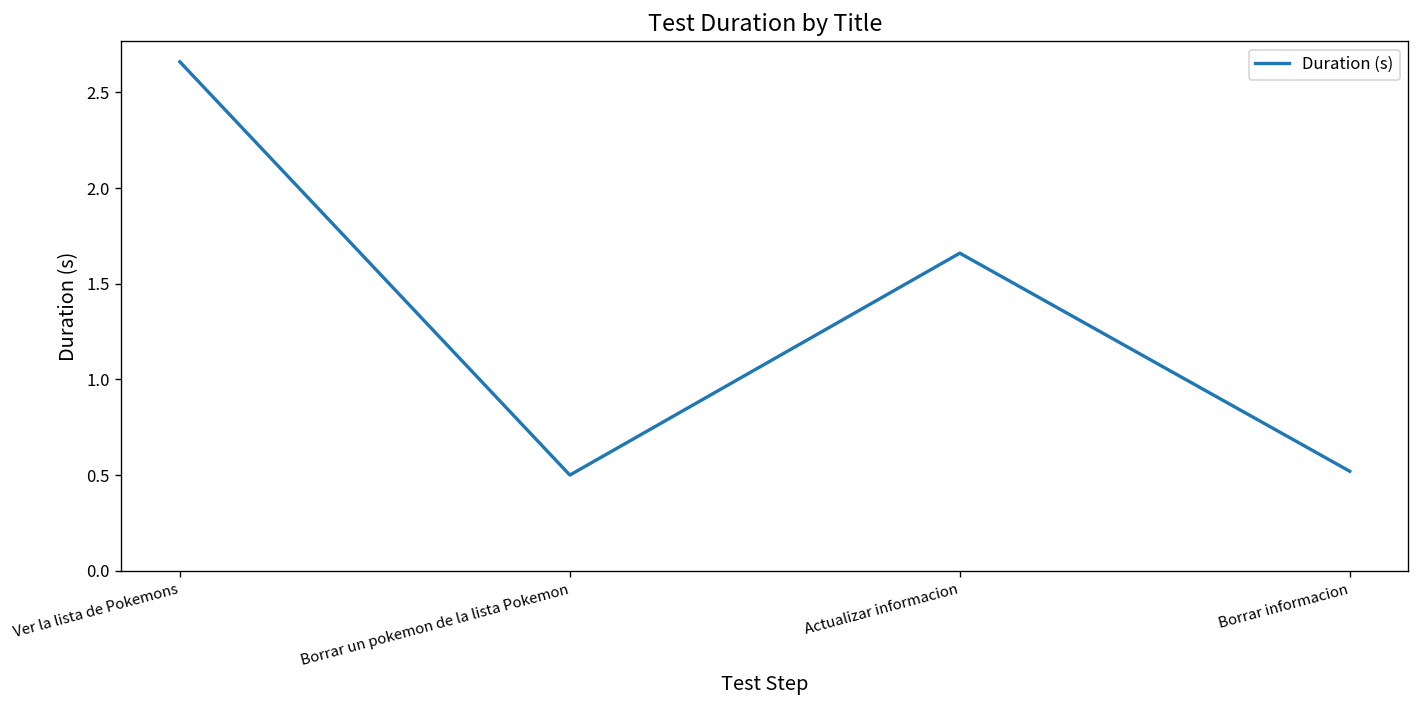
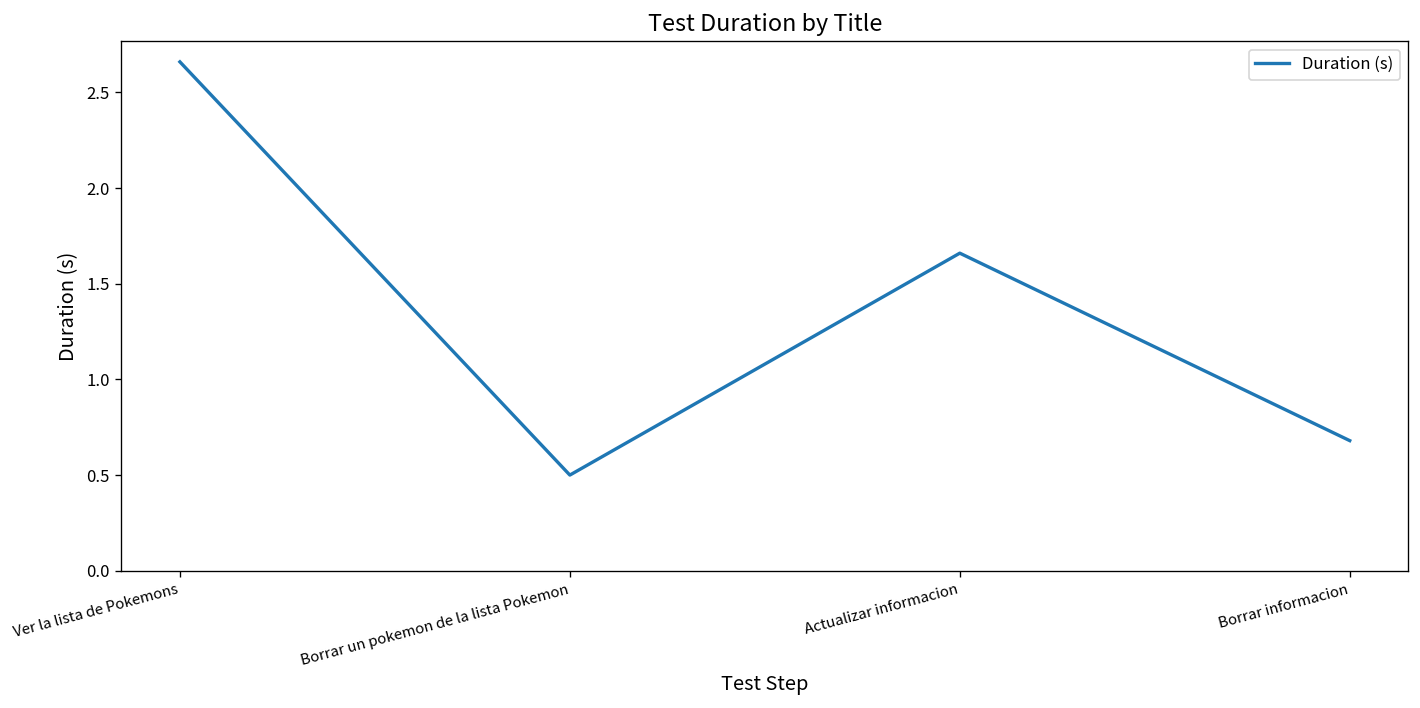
Borrar informacion: 0.52 -> 0.68
